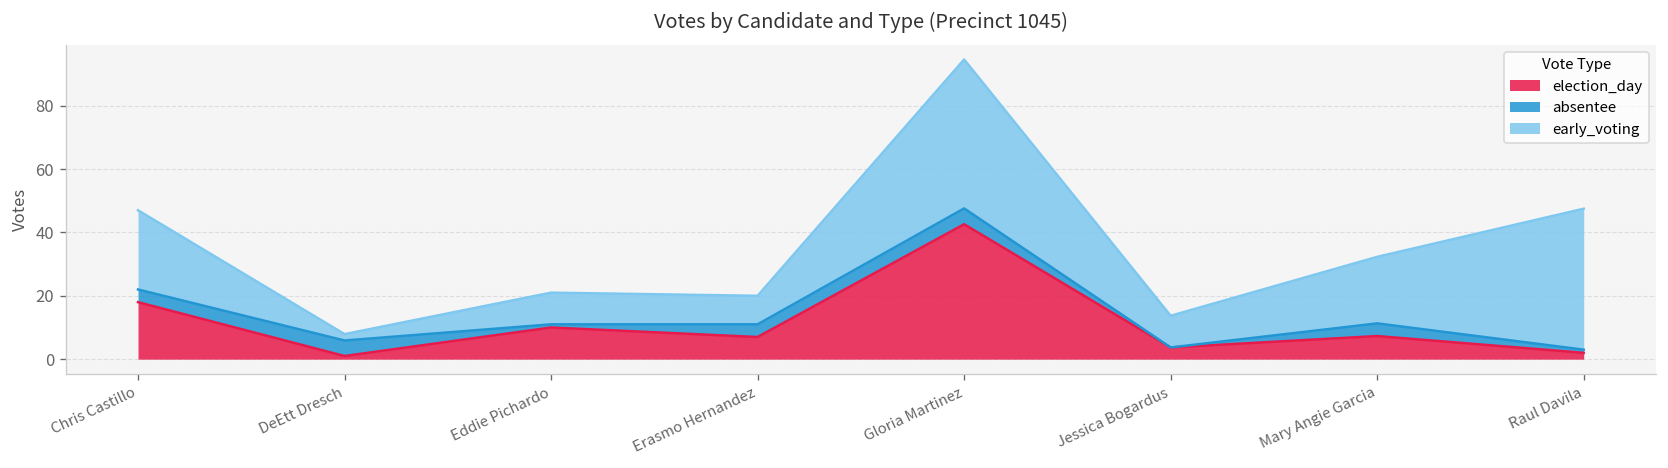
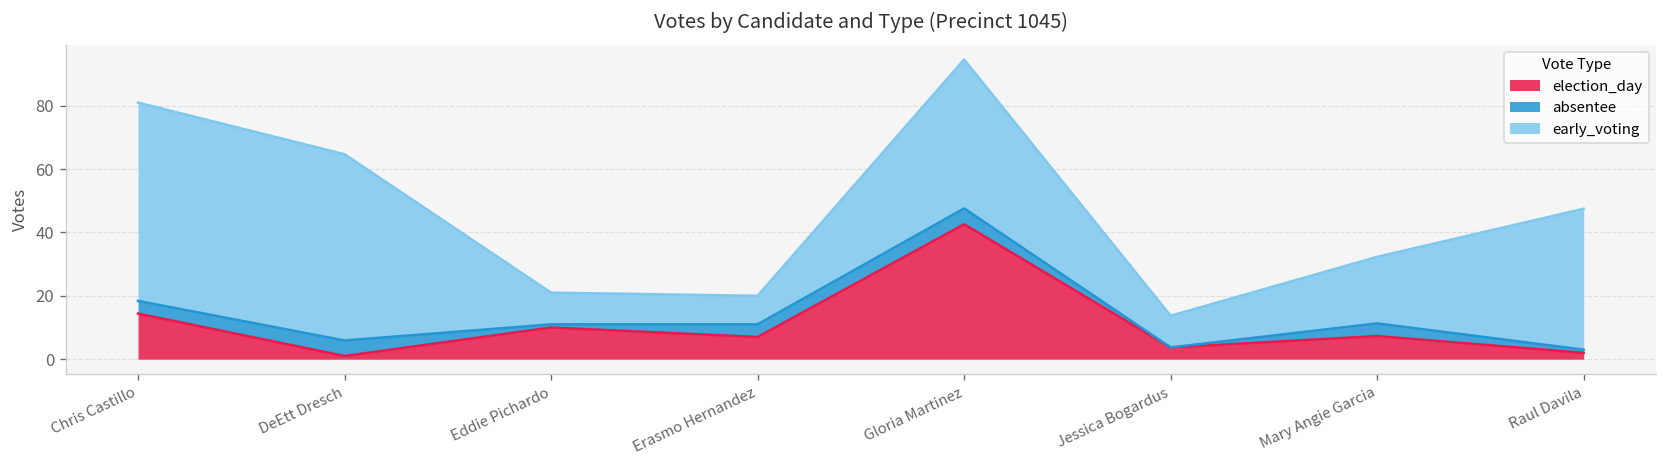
election_day, Chris Castillo: 18 -> 14
early_voting, Chris Castillo: 25 -> 63
early_voting, DeEtt Dresch: 2 -> 59
